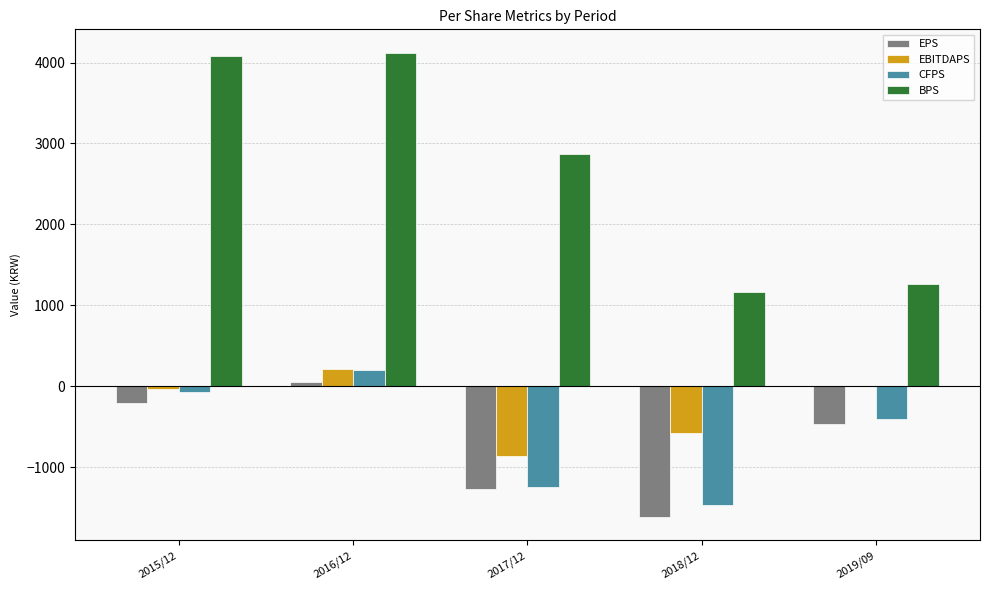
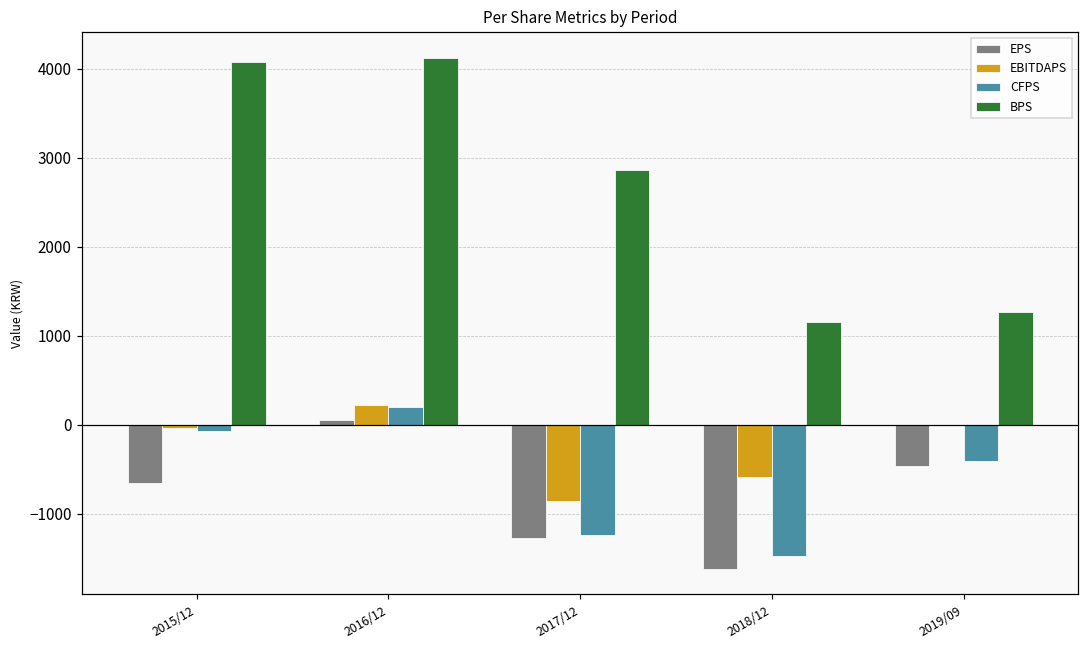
EPS, 2015/12: -200 -> -700
